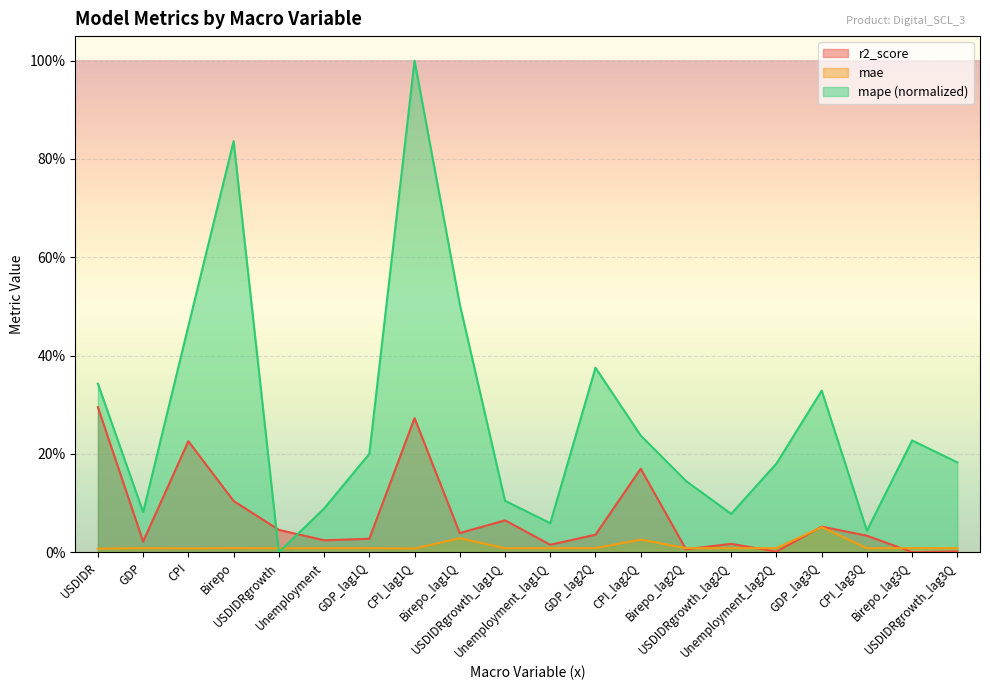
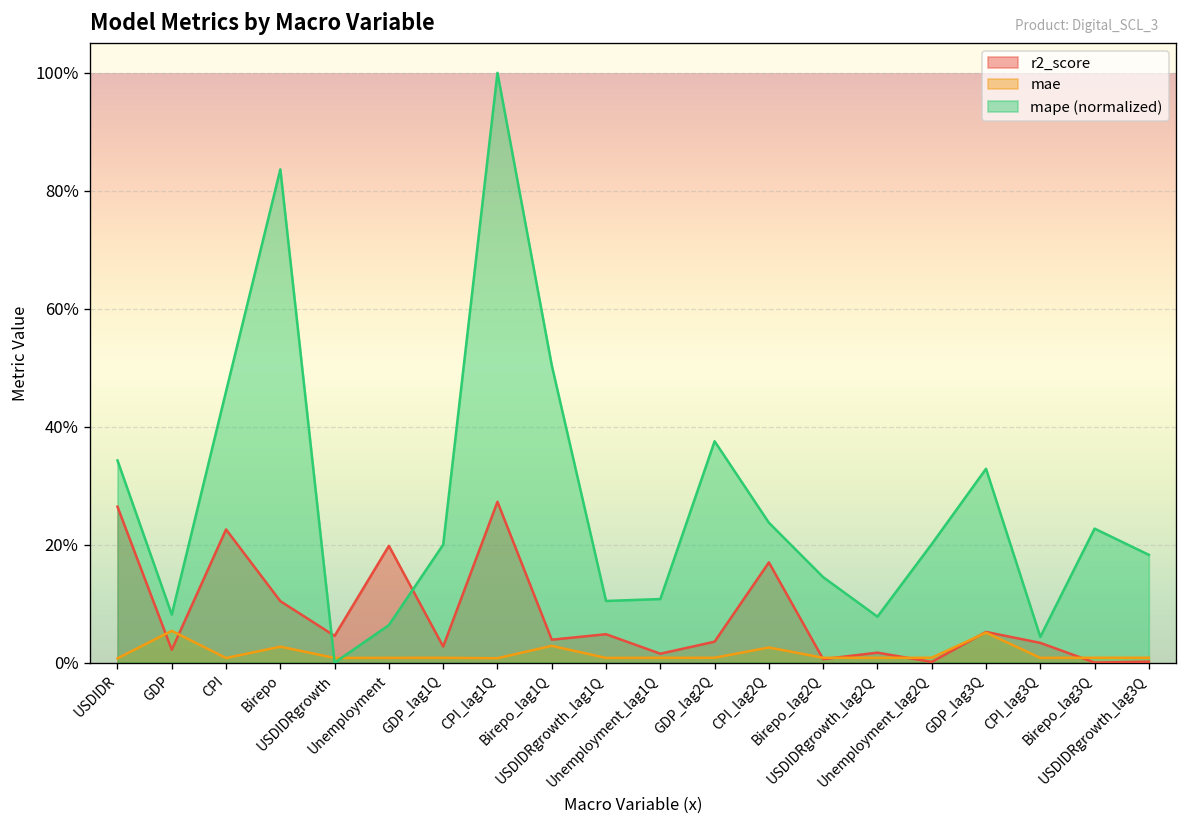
r2_score, USDIDR: 30% -> 26%
mae, GDP: 1% -> 5%
mae, Birepo: 1% -> 3%
r2_score, Unemployment: 2% -> 20%
mape (normalized), Unemployment: 9% -> 6%
r2_score, USDIDRgrowth_lag1Q: 6% -> 5%
mape (normalized), Unemployment_lag1Q: 6% -> 11%
mape (normalized), Unemployment_lag2Q: 18% -> 20%
